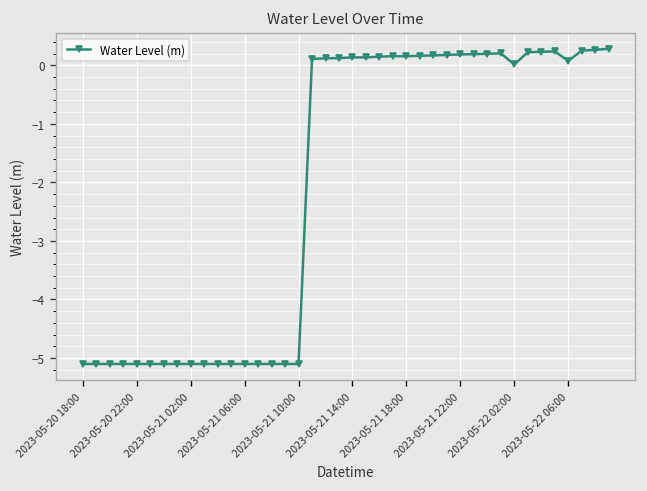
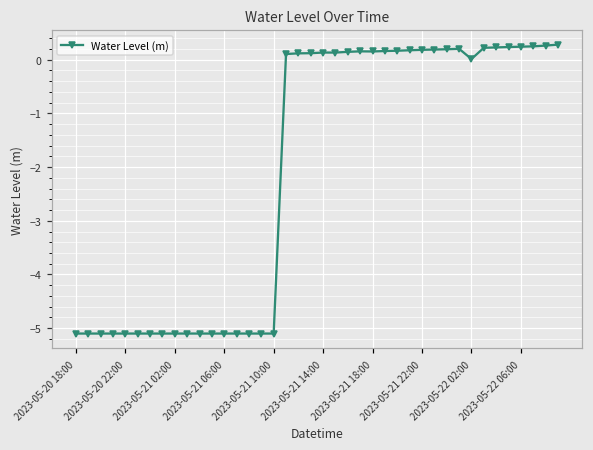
2023-05-22 06:00: 0.1 -> 0.2
